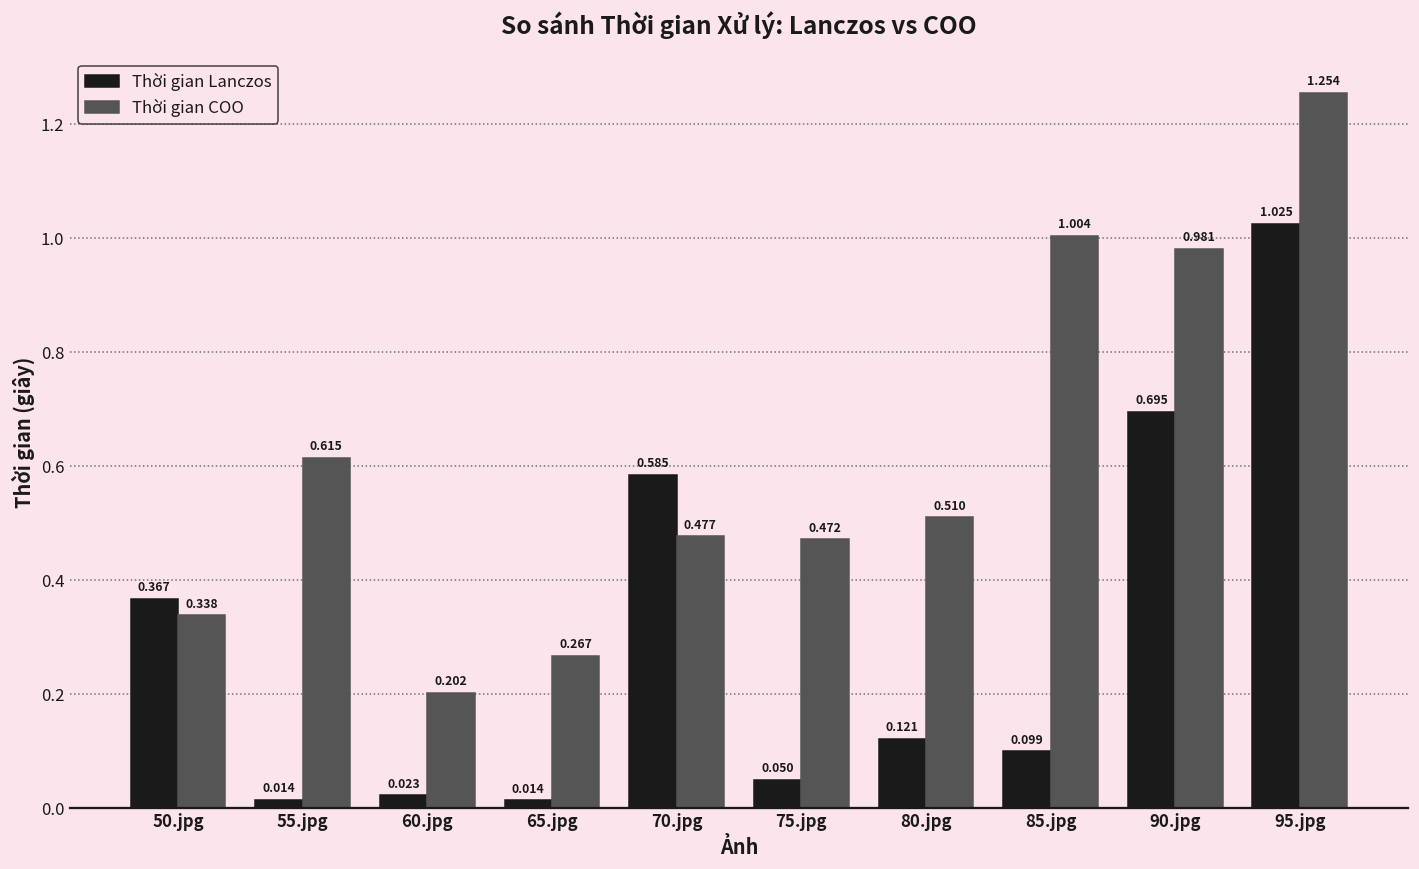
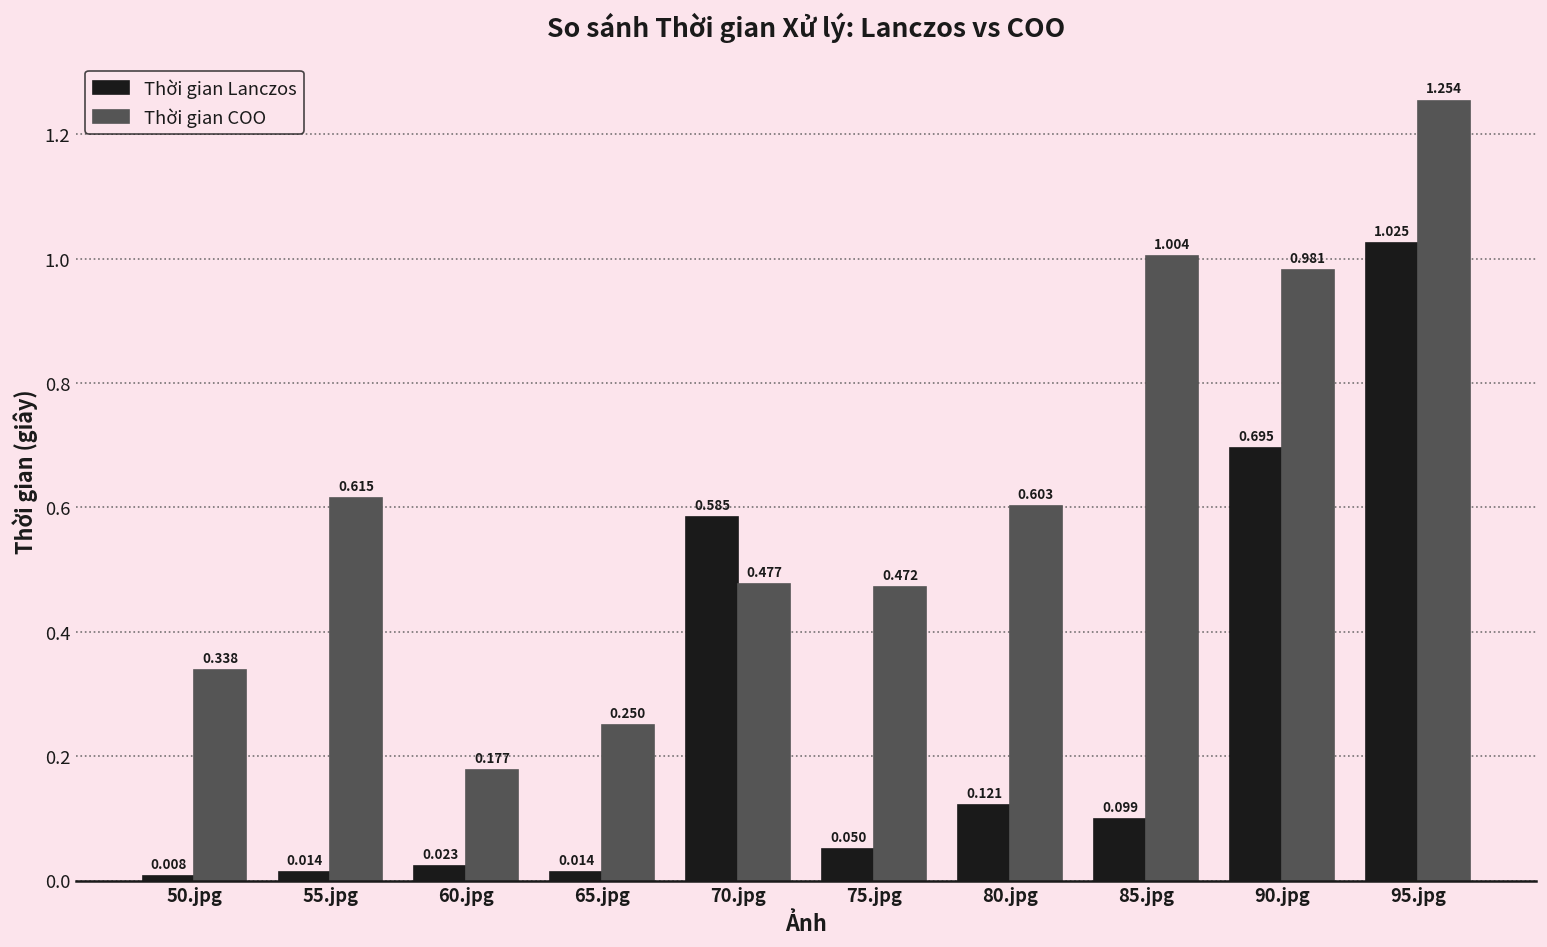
Thời gian Lanczos, 50.jpg: 0.367 -> 0.008
Thời gian COO, 60.jpg: 0.202 -> 0.177
Thời gian COO, 65.jpg: 0.267 -> 0.250
Thời gian COO, 80.jpg: 0.510 -> 0.603
